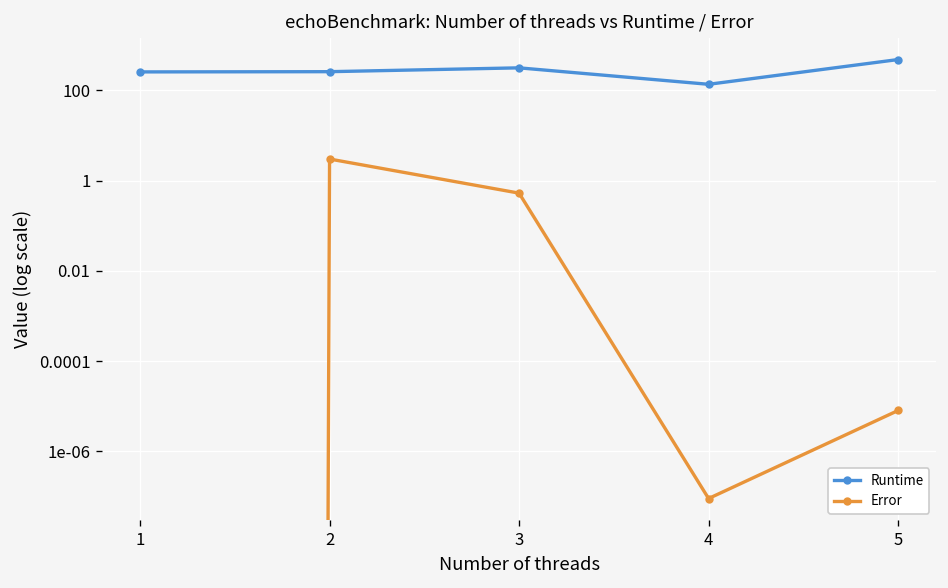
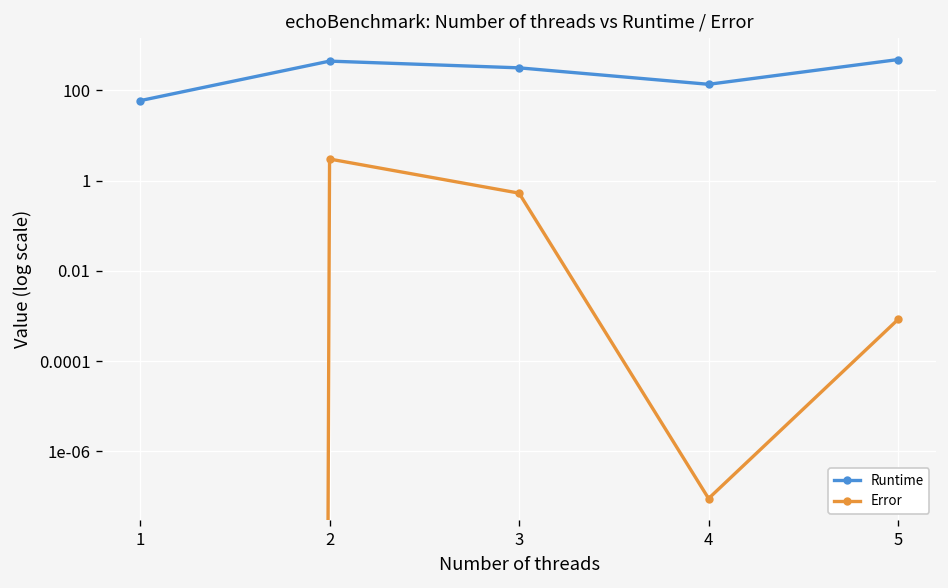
Runtime, 1: 300 -> 60
Runtime, 2: 300 -> 400
Error, 5: 0.000008 -> 0.0008
